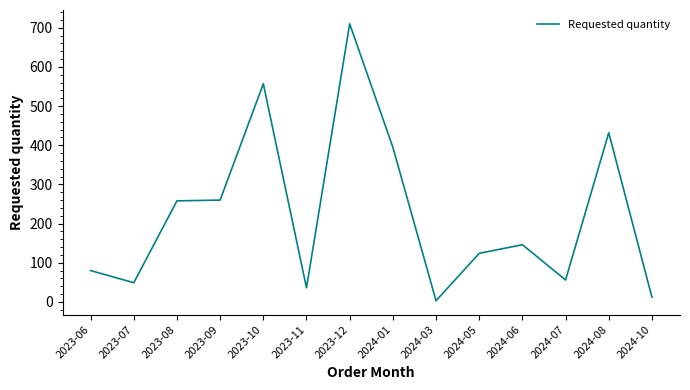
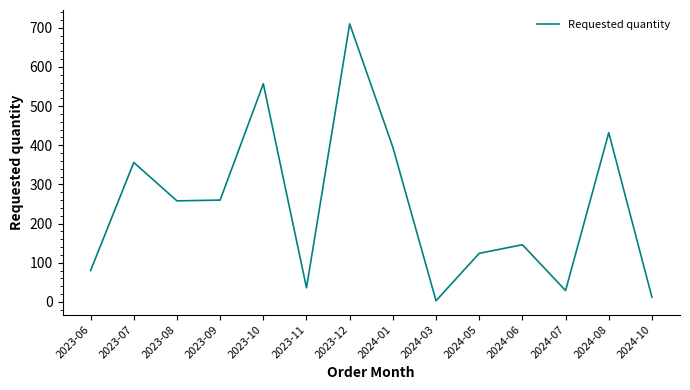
2023-07: 50 -> 360
2024-07: 60 -> 30
